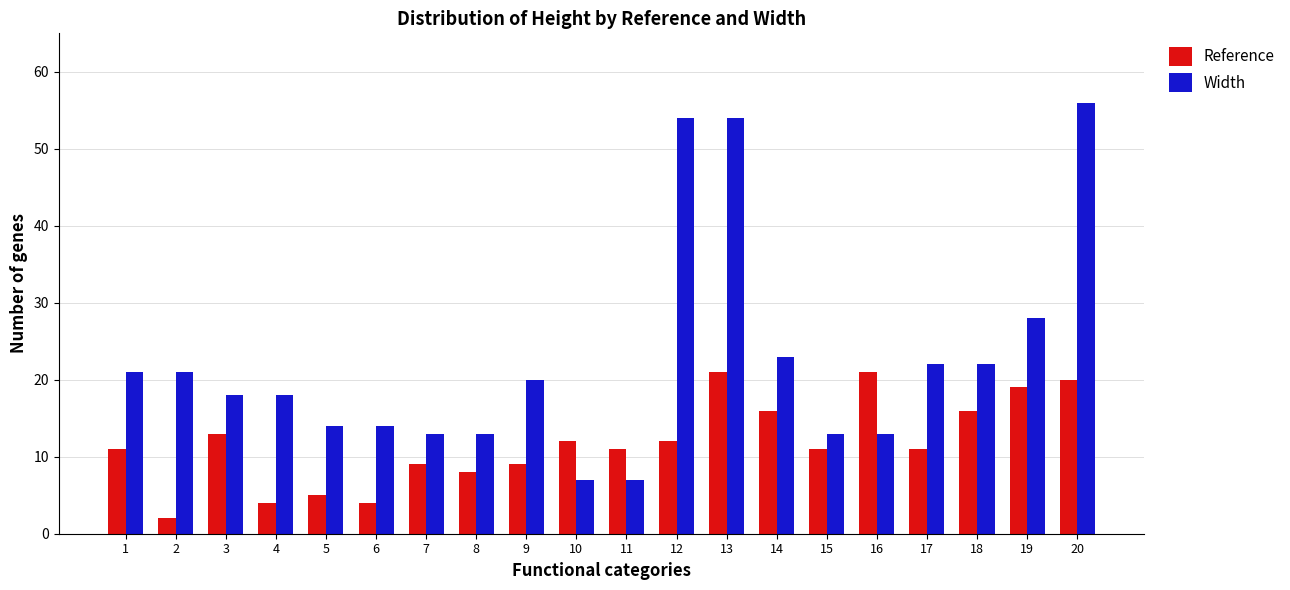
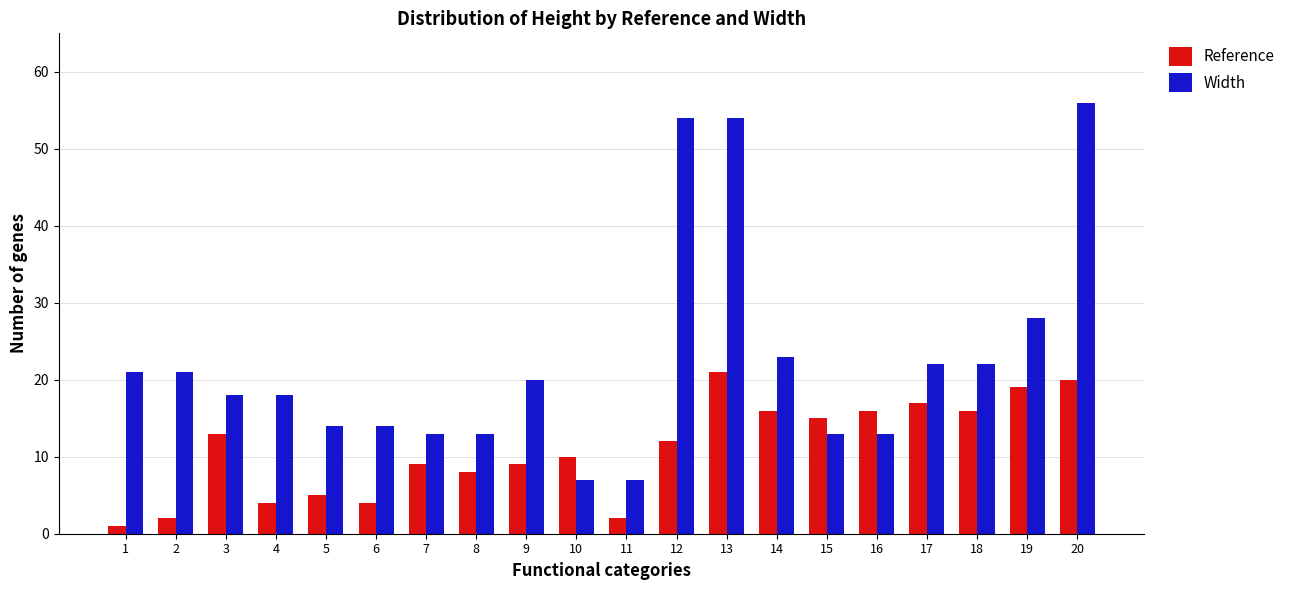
Reference, 1: 11 -> 1
Reference, 10: 12 -> 10
Reference, 11: 11 -> 2
Reference, 15: 11 -> 15
Reference, 16: 21 -> 16
Reference, 17: 11 -> 17
